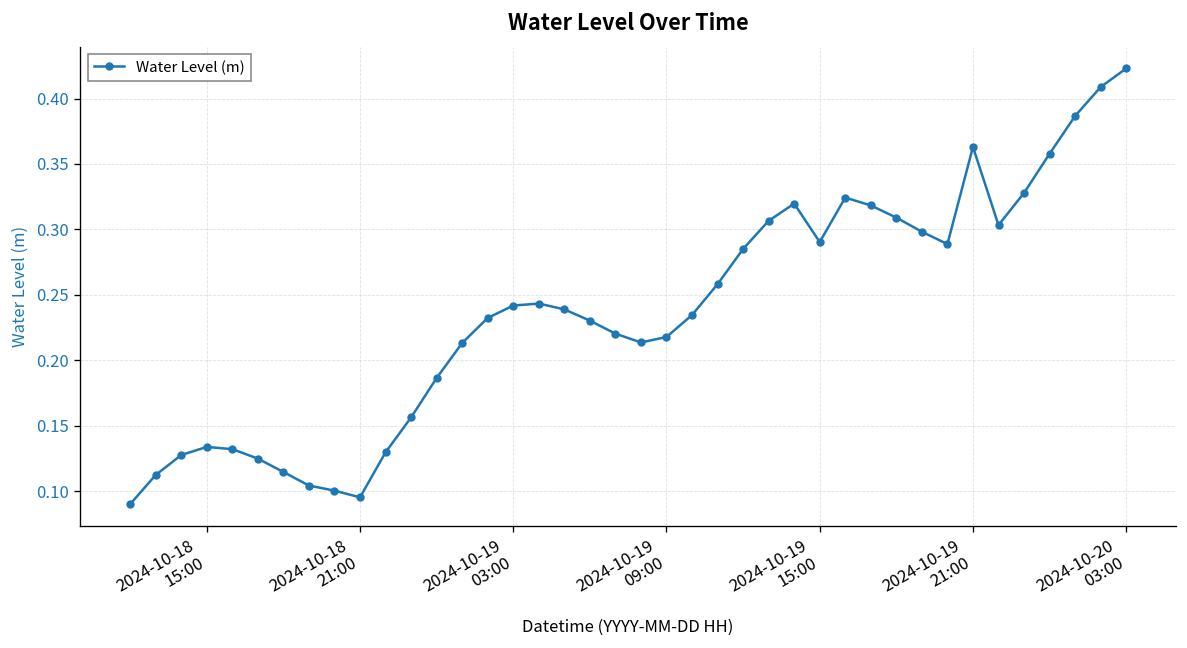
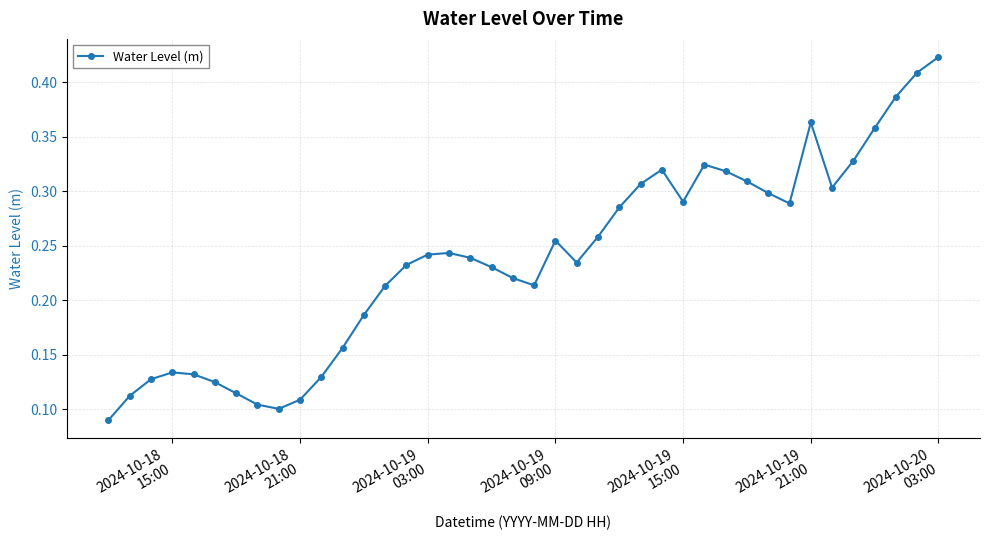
2024-10-18 21:00: 0.095 -> 0.109
2024-10-19 09:00: 0.218 -> 0.255
